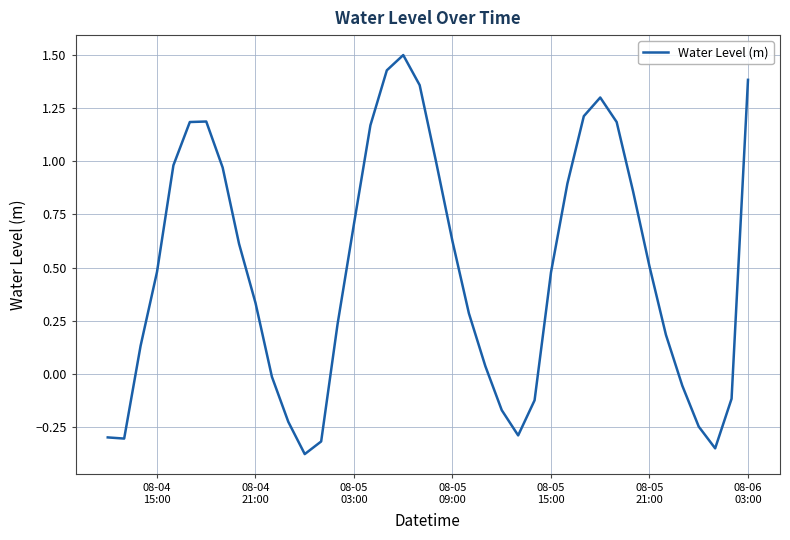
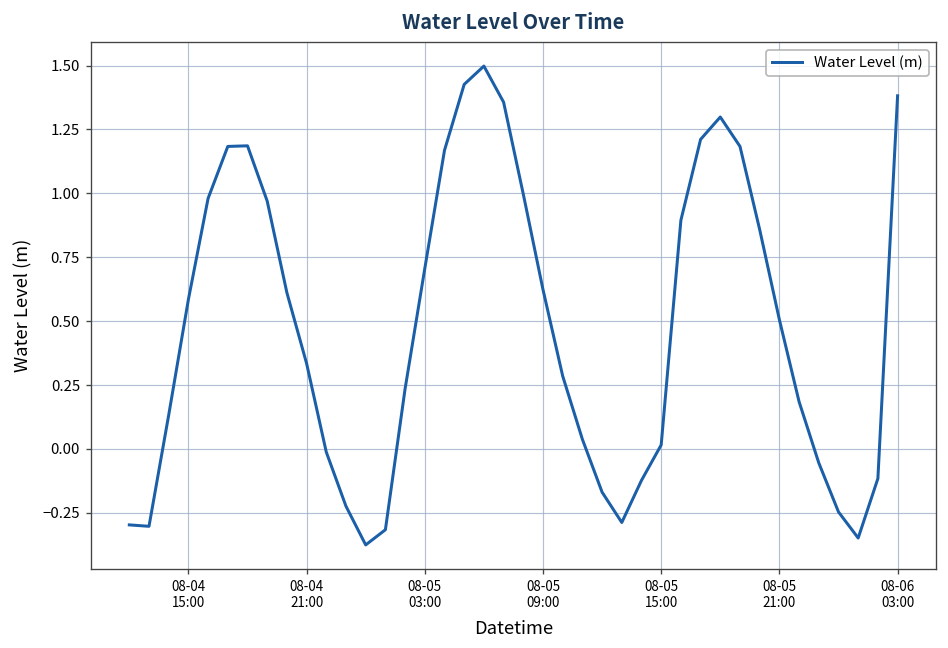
08-04 15:00: 0.48 -> 0.58
08-05 15:00: 0.48 -> 0.02
